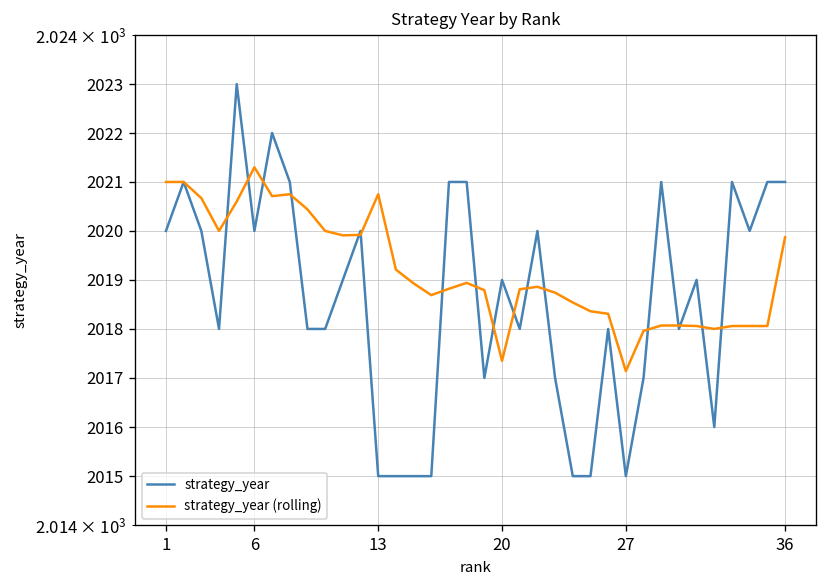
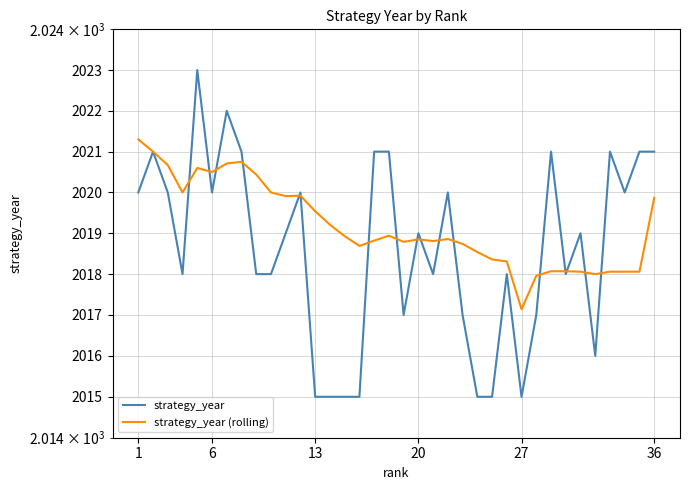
strategy_year (rolling), 1: 2021.0 -> 2021.3
strategy_year (rolling), 6: 2021.3 -> 2020.5
strategy_year (rolling), 13: 2020.8 -> 2019.5
strategy_year (rolling), 20: 2017.4 -> 2018.9
